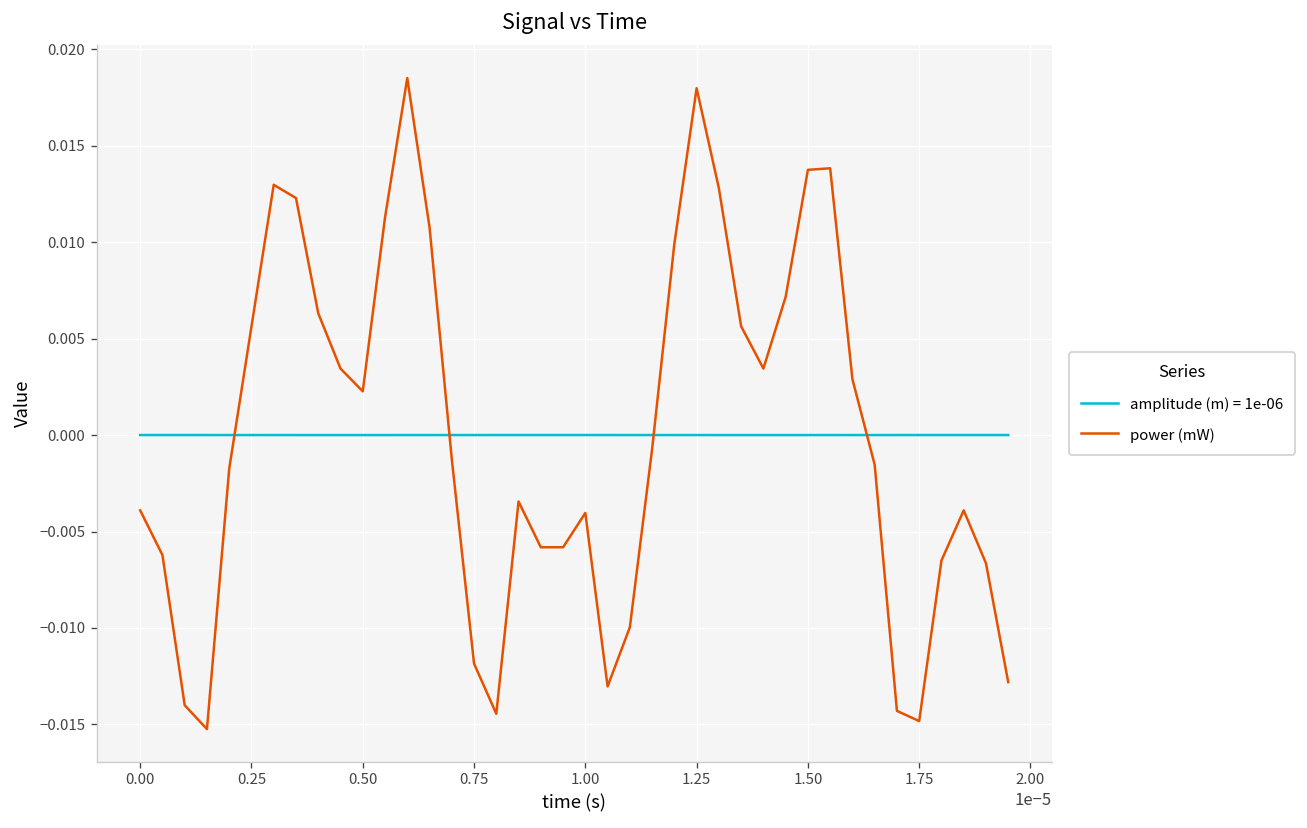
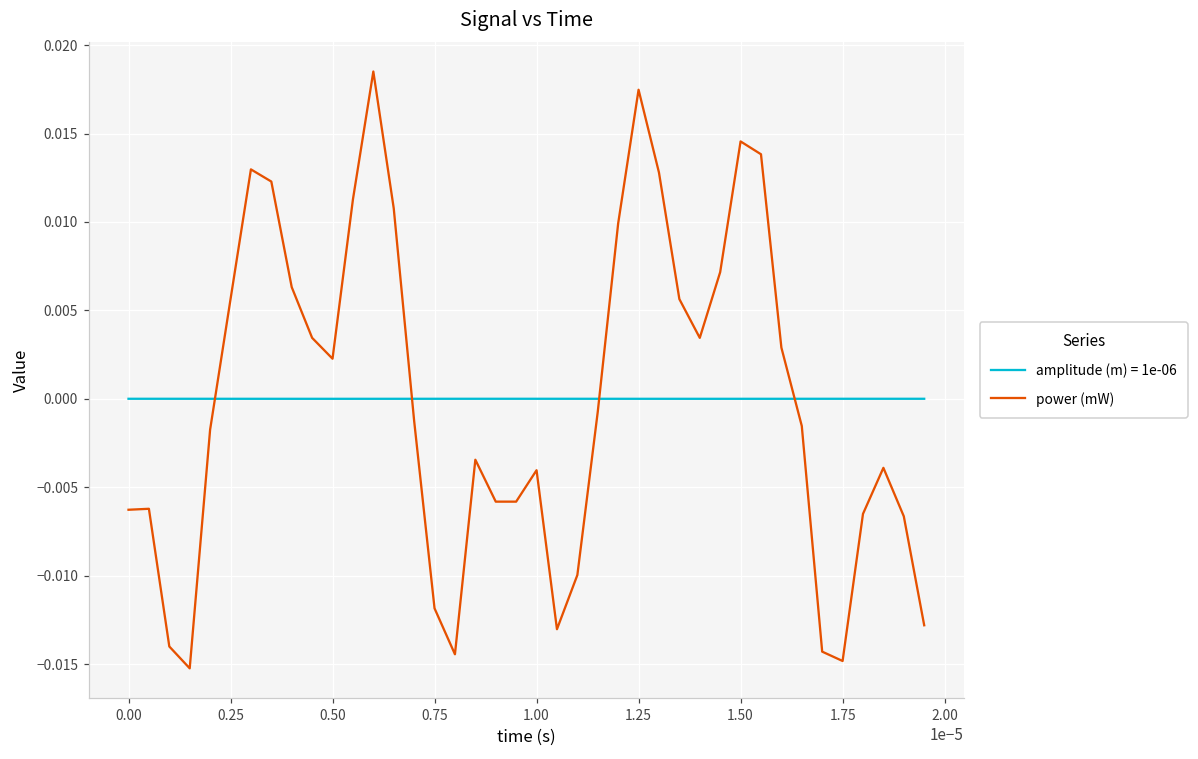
power (mW), 0.00: -0.0039 -> -0.0063
power (mW), 1.25: 0.0180 -> 0.0175
power (mW), 1.50: 0.0137 -> 0.0146
